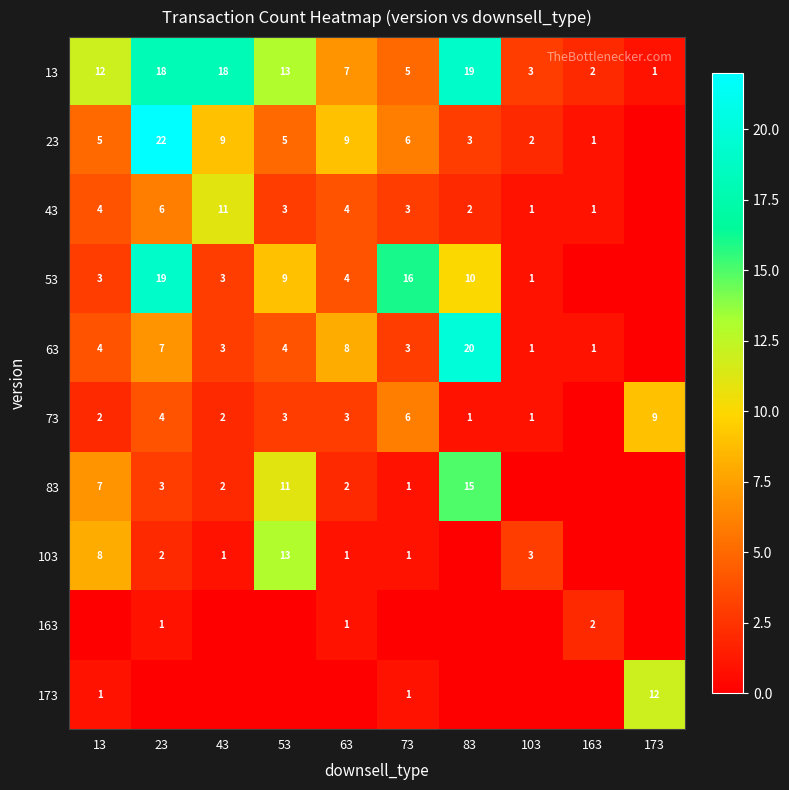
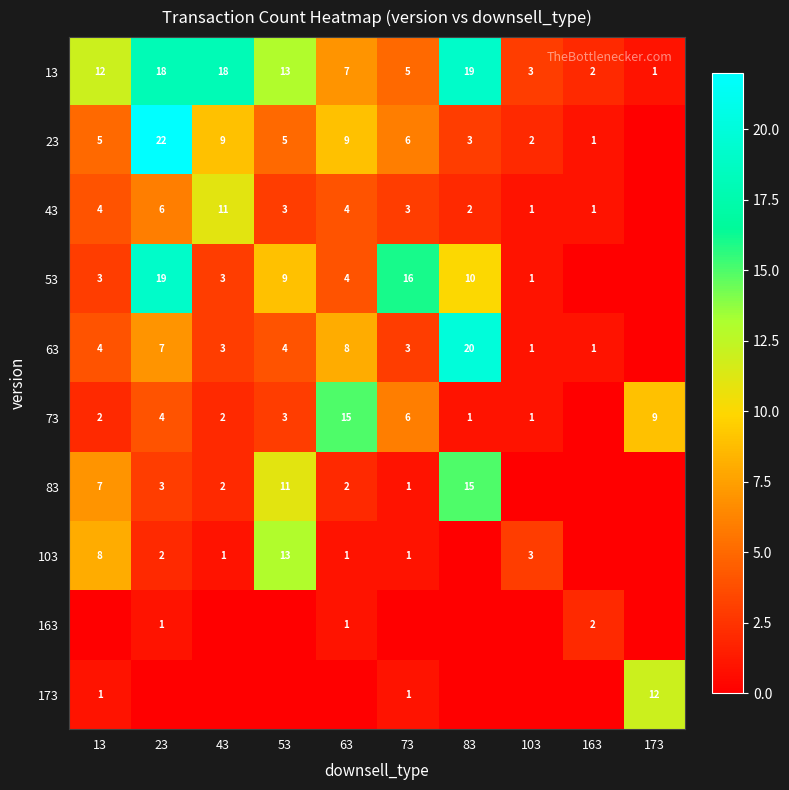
73, 63: 3 -> 15
